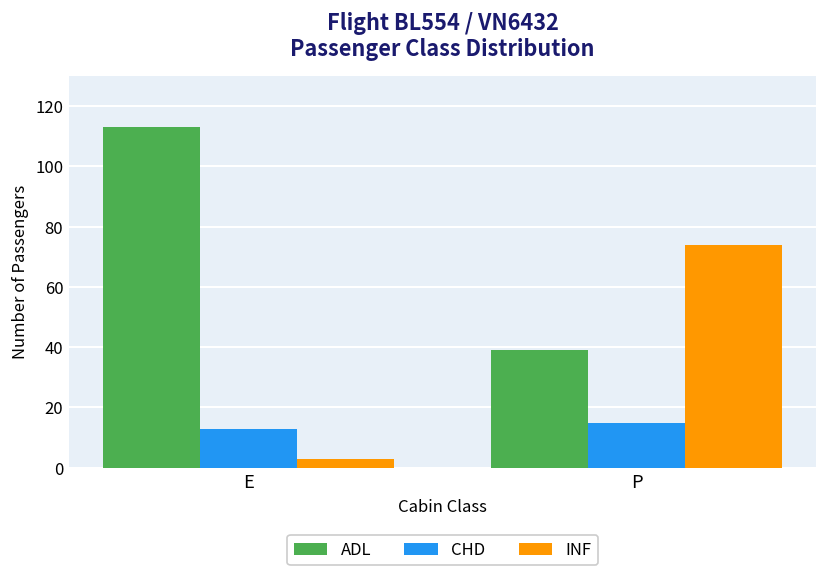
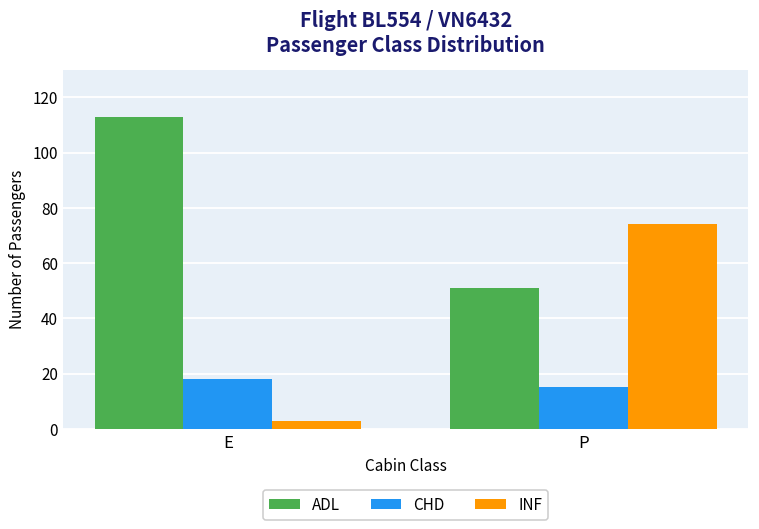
CHD, E: 13 -> 18
ADL, P: 39 -> 51
